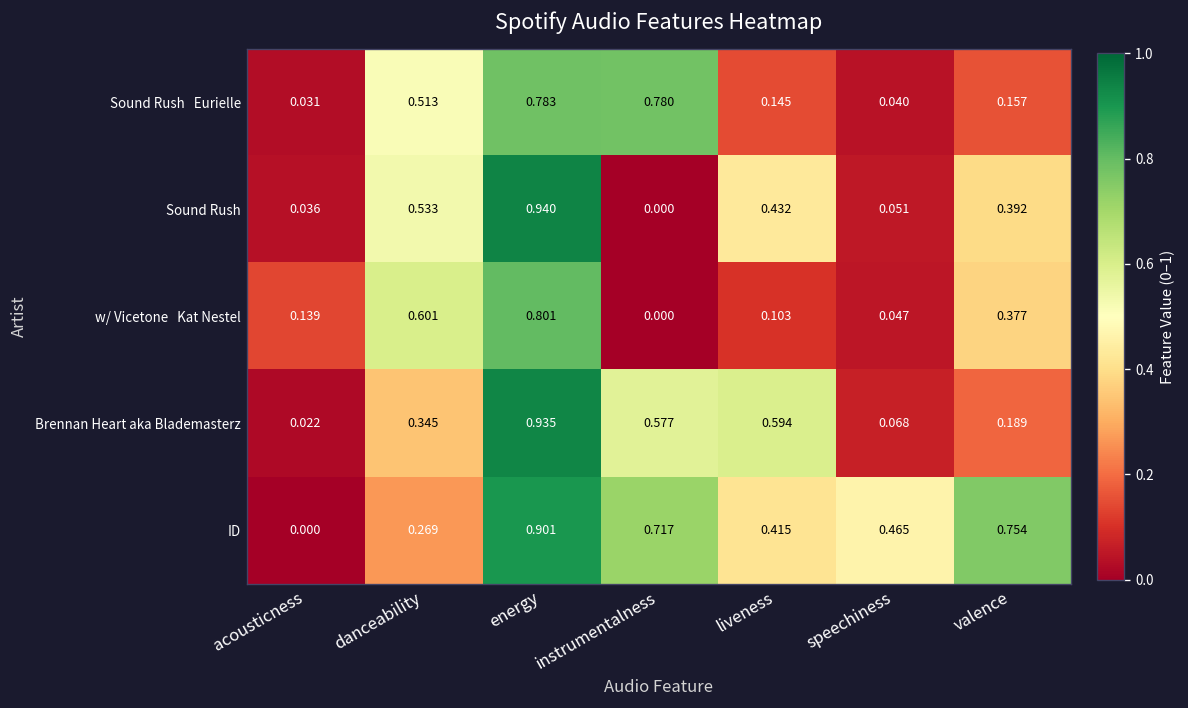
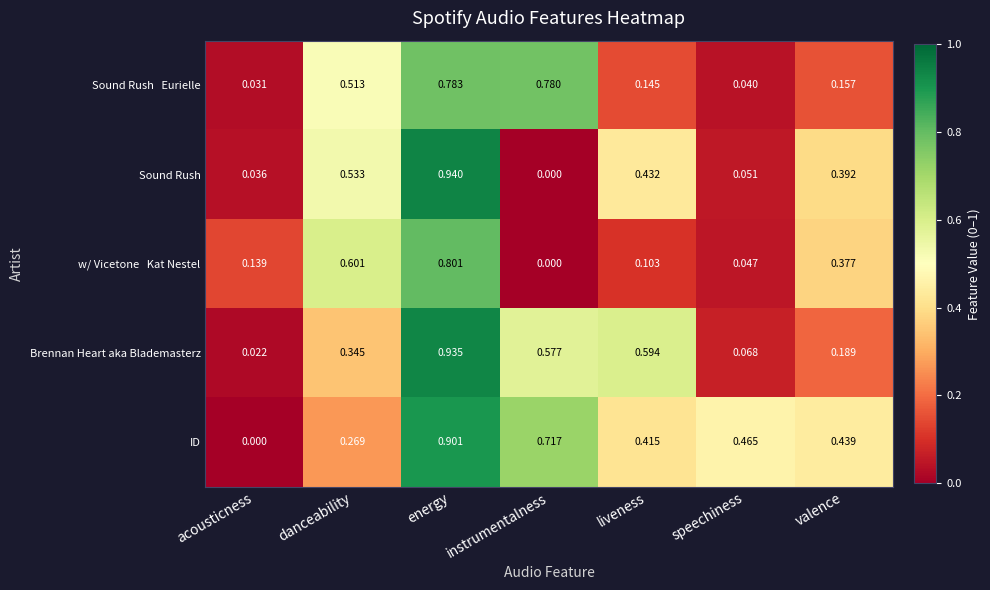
ID, valence: 0.754 -> 0.439
